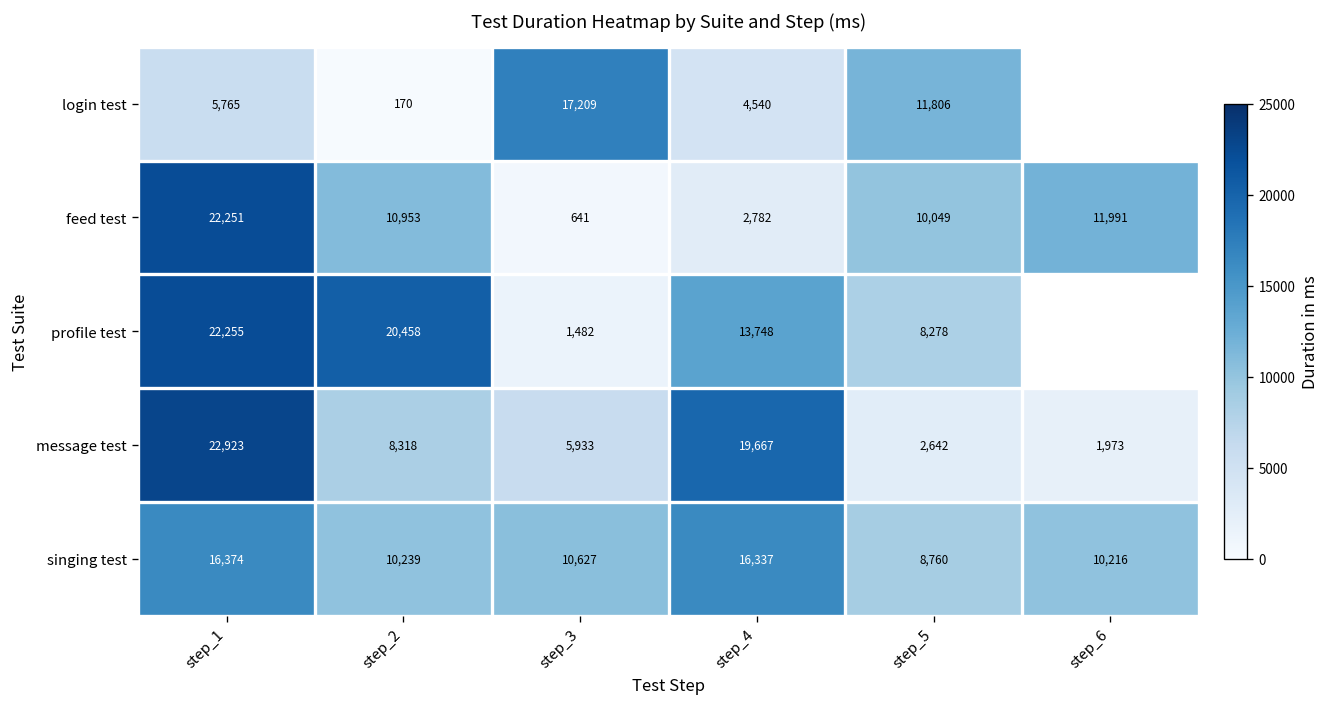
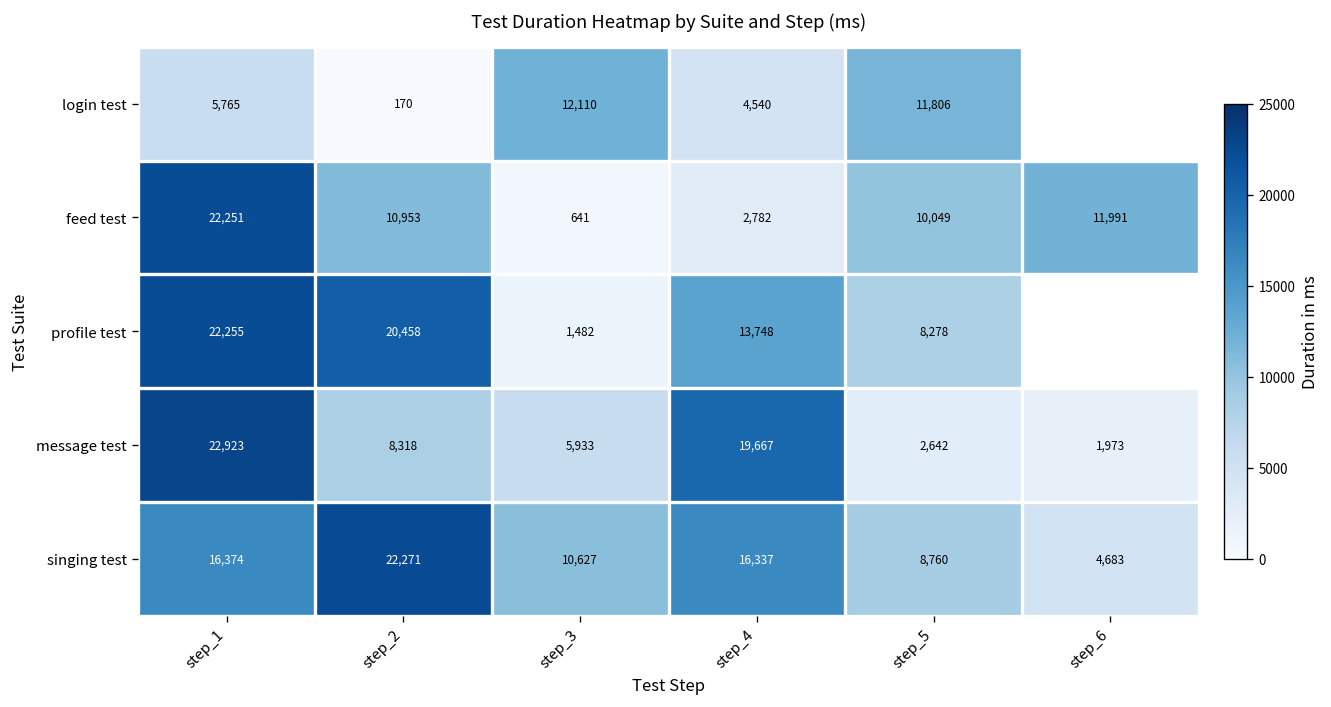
login test, step_3: 17,209 -> 12,110
singing test, step_2: 10,239 -> 22,271
singing test, step_6: 10,216 -> 4,683
